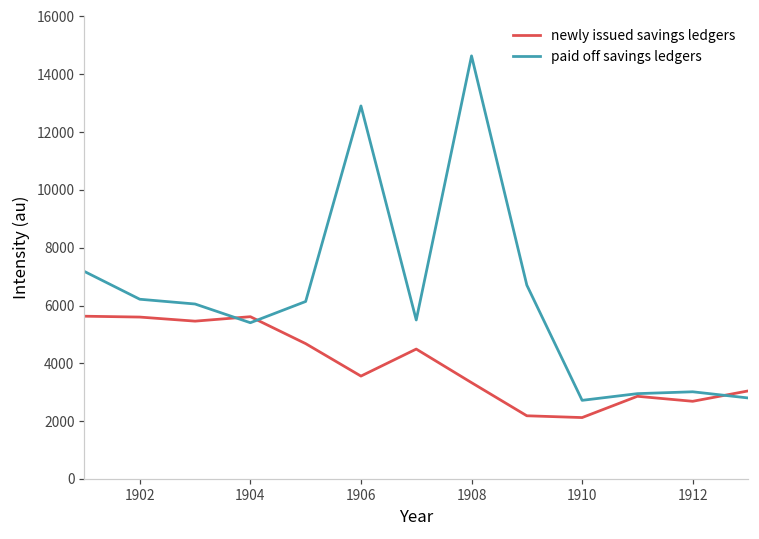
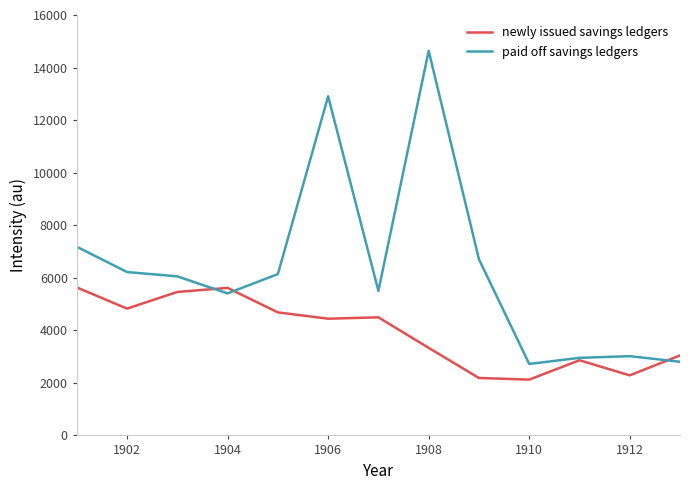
newly issued savings ledgers, 1902: 5600 -> 4800
newly issued savings ledgers, 1906: 3600 -> 4400
newly issued savings ledgers, 1912: 2700 -> 2300
